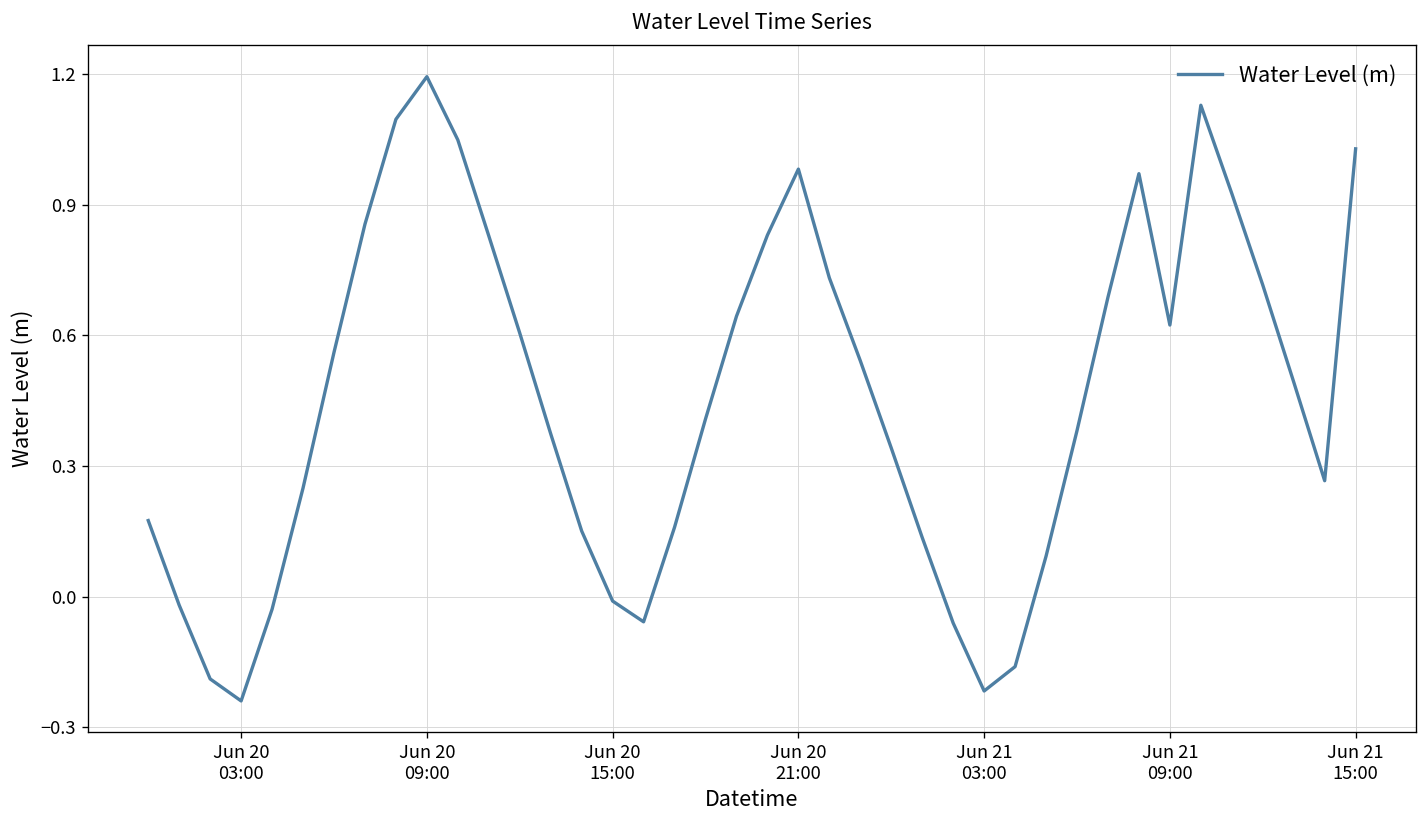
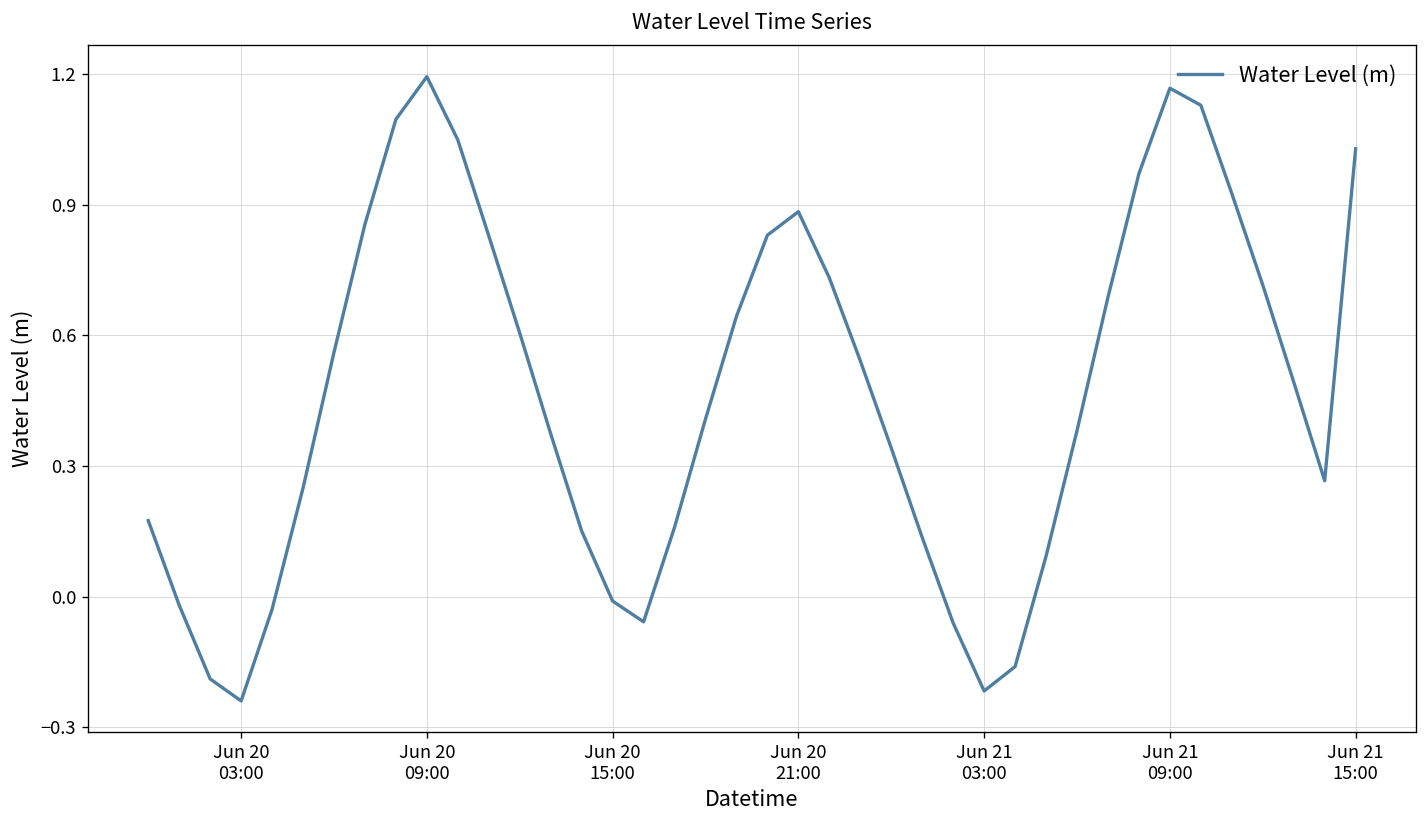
Jun 20 21:00: 0.98 -> 0.88
Jun 21 09:00: 0.62 -> 1.17
